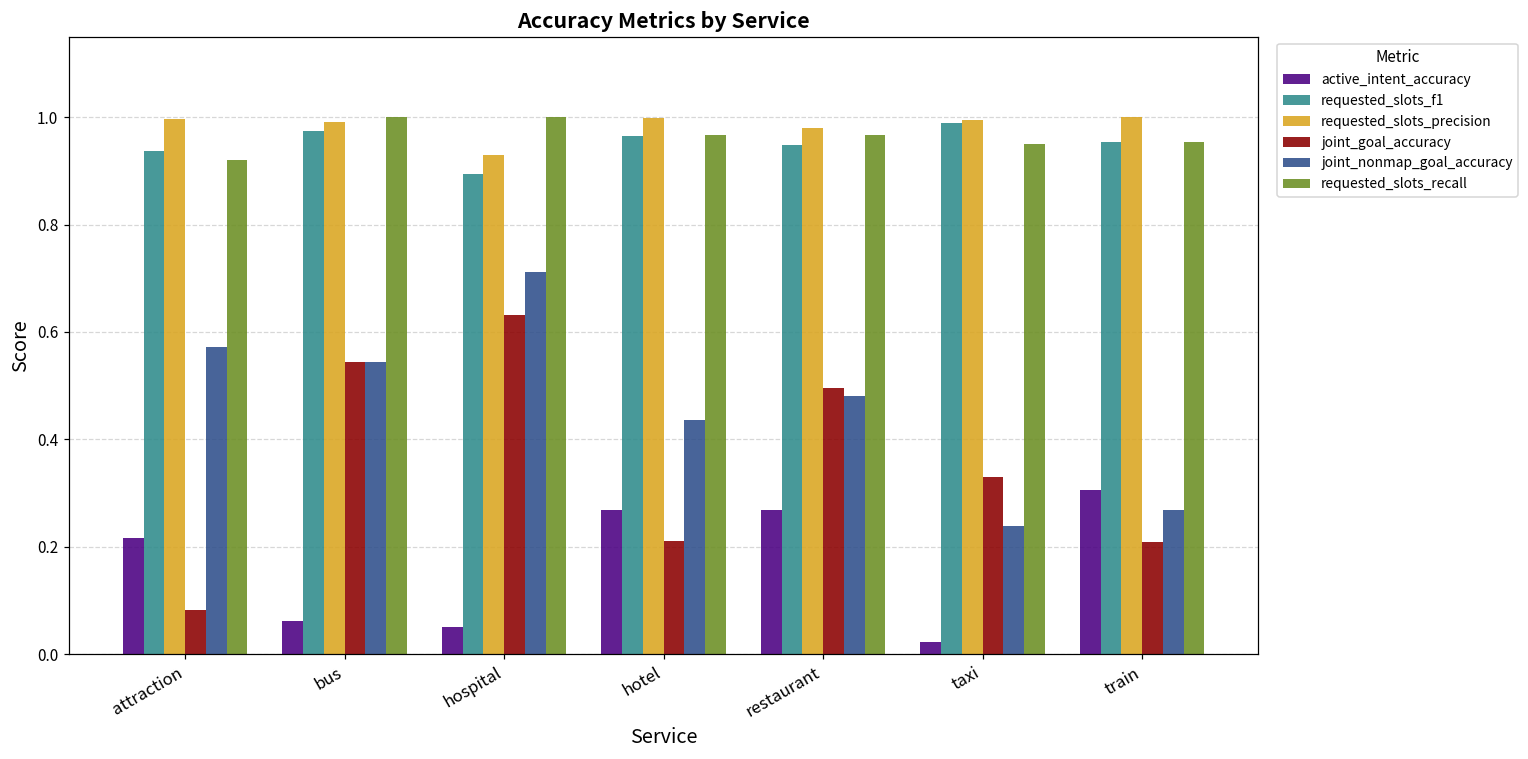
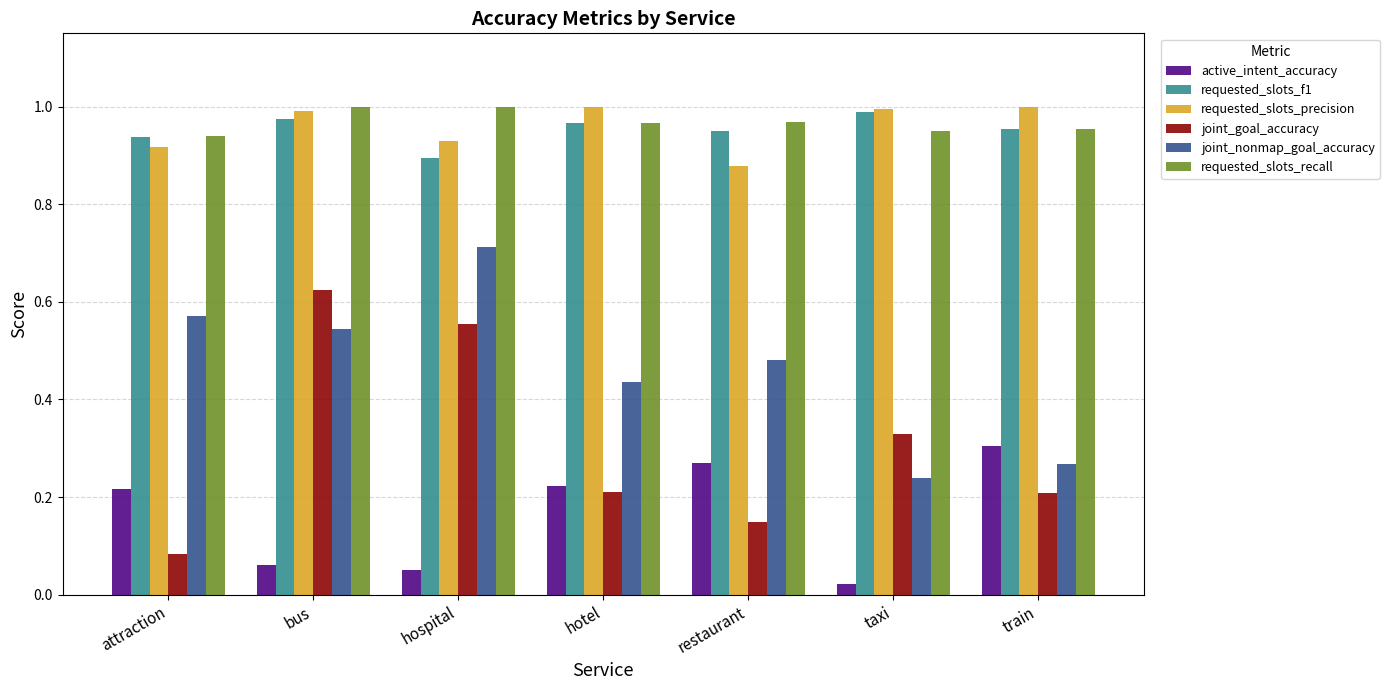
requested_slots_precision, attraction: 1.00 -> 0.92
requested_slots_recall, attraction: 0.92 -> 0.94
joint_goal_accuracy, bus: 0.54 -> 0.62
joint_goal_accuracy, hospital: 0.63 -> 0.55
active_intent_accuracy, hotel: 0.27 -> 0.22
requested_slots_precision, restaurant: 0.98 -> 0.88
joint_goal_accuracy, restaurant: 0.50 -> 0.15
